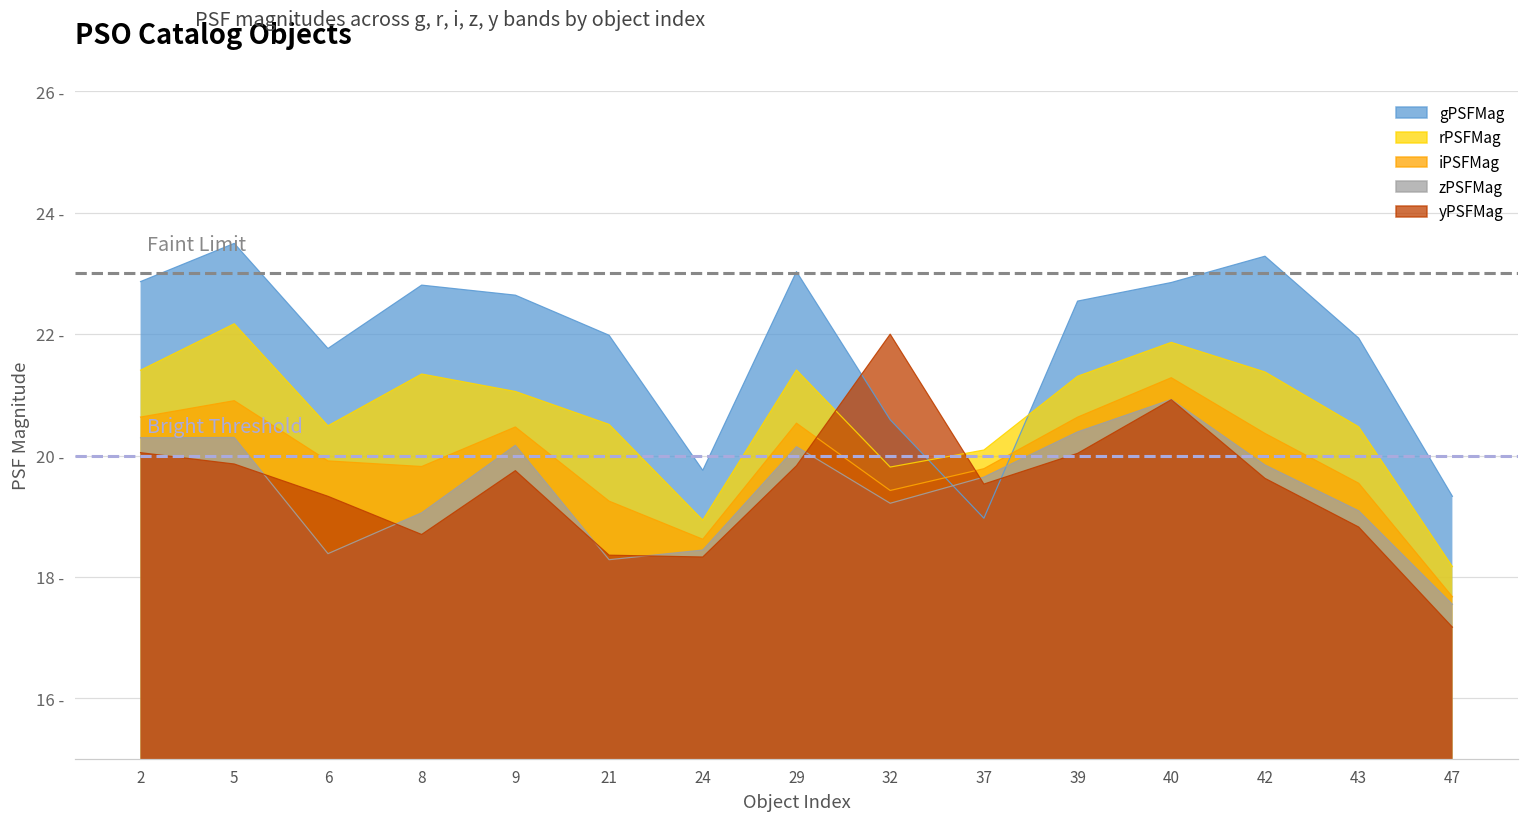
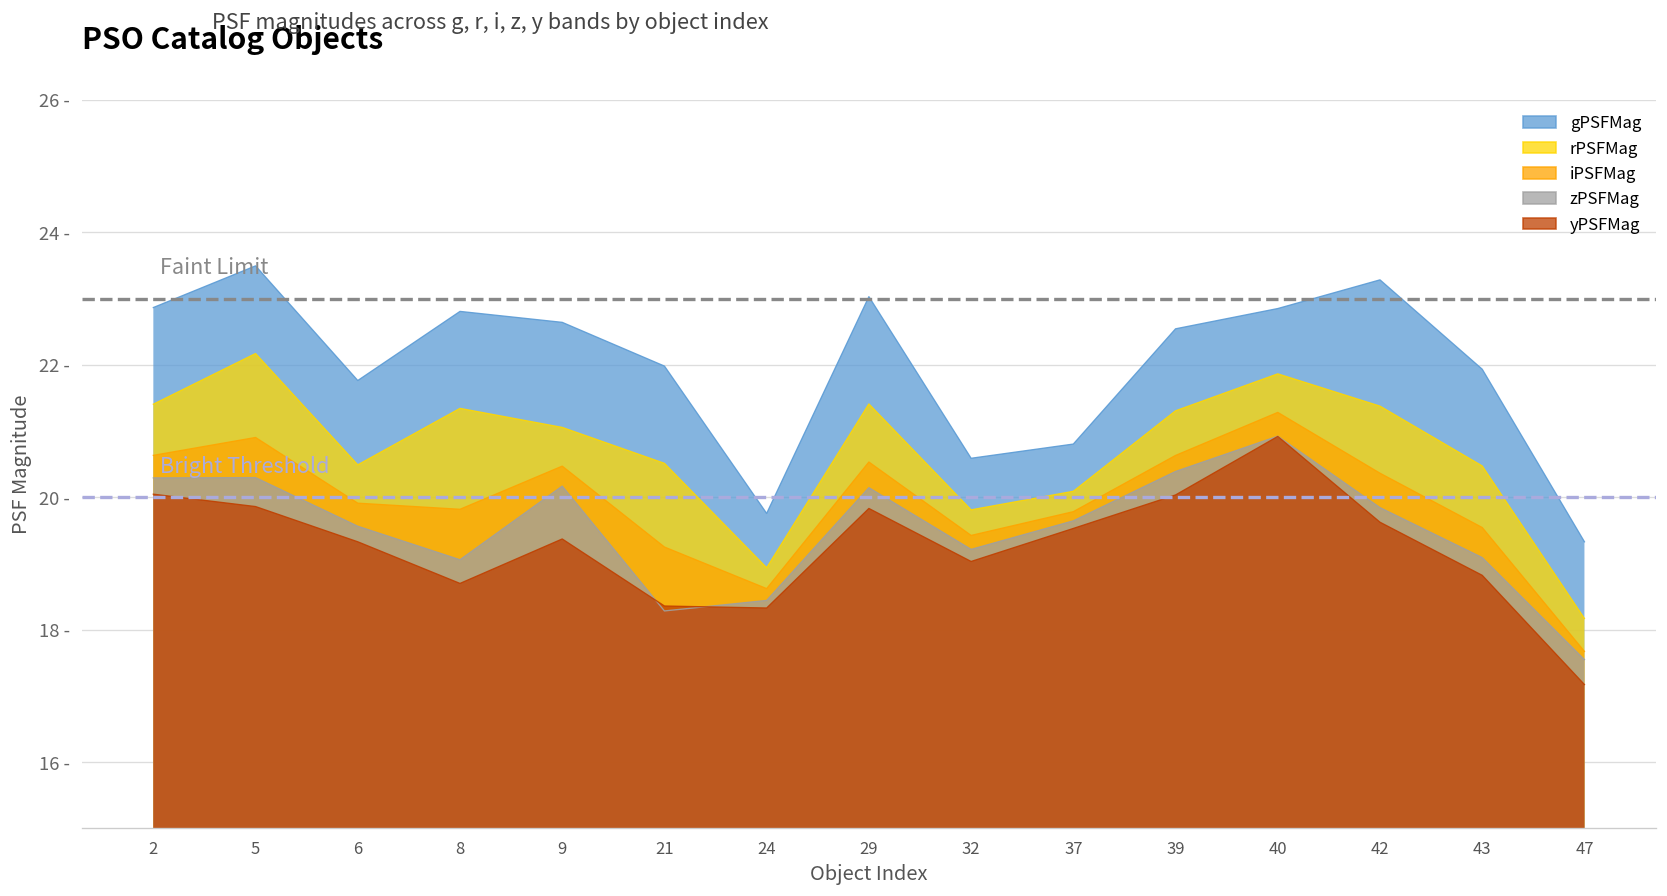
zPSFMag, 6: 18.4 - -> 19.6 -
yPSFMag, 9: 19.8 - -> 19.4 -
yPSFMag, 32: 22.0 - -> 19.0 -
gPSFMag, 37: 19.0 - -> 20.8 -
